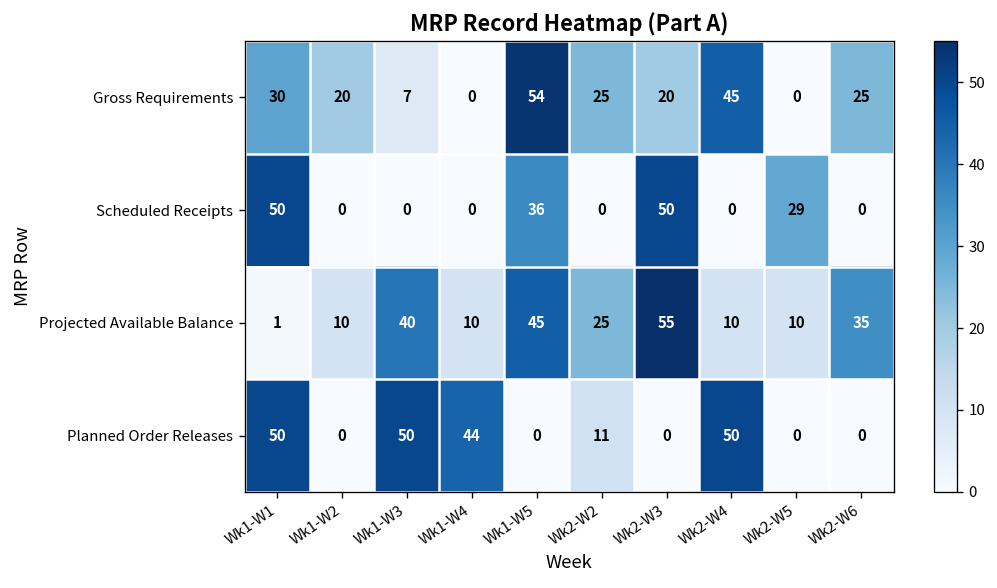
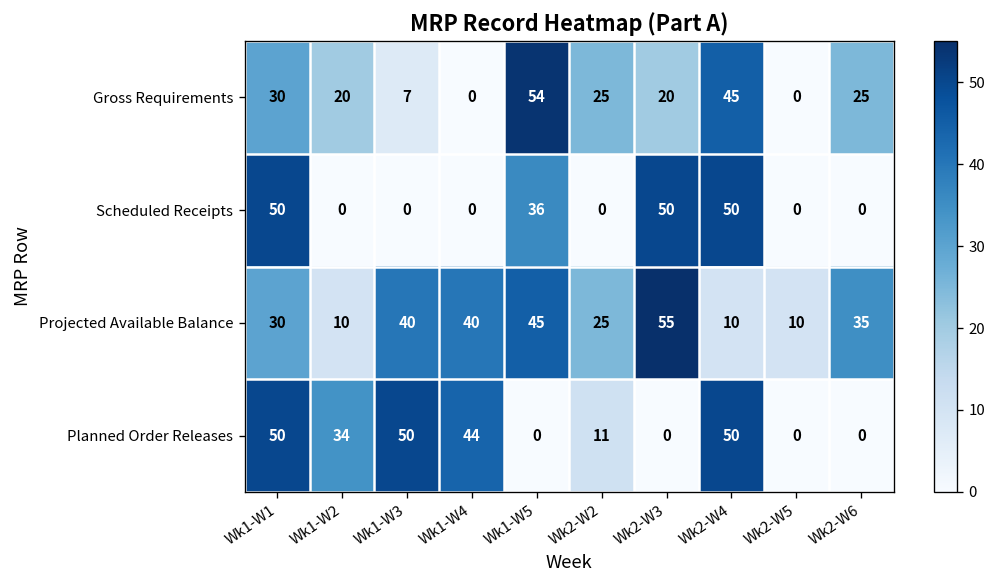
Scheduled Receipts, Wk2-W4: 0 -> 50
Scheduled Receipts, Wk2-W5: 29 -> 0
Projected Available Balance, Wk1-W1: 1 -> 30
Projected Available Balance, Wk1-W4: 10 -> 40
Planned Order Releases, Wk1-W2: 0 -> 34
